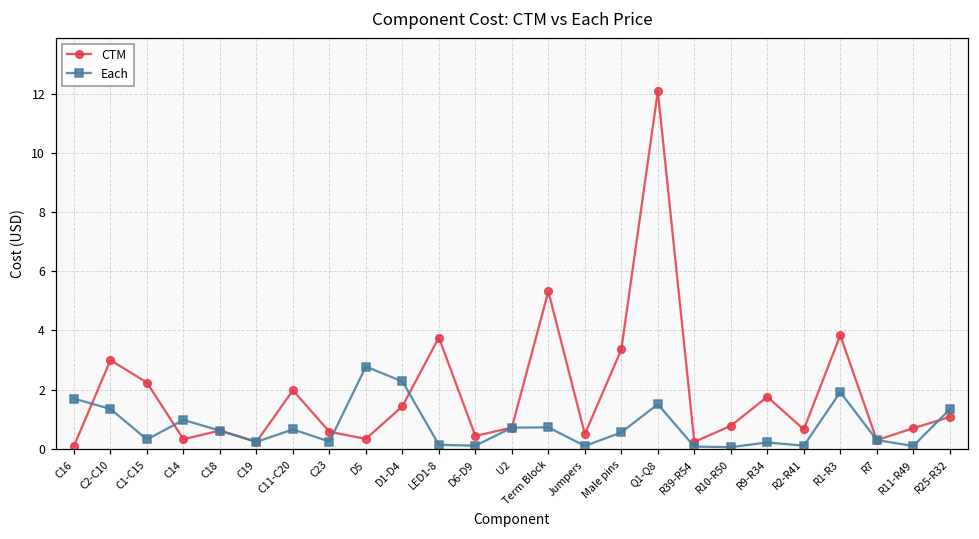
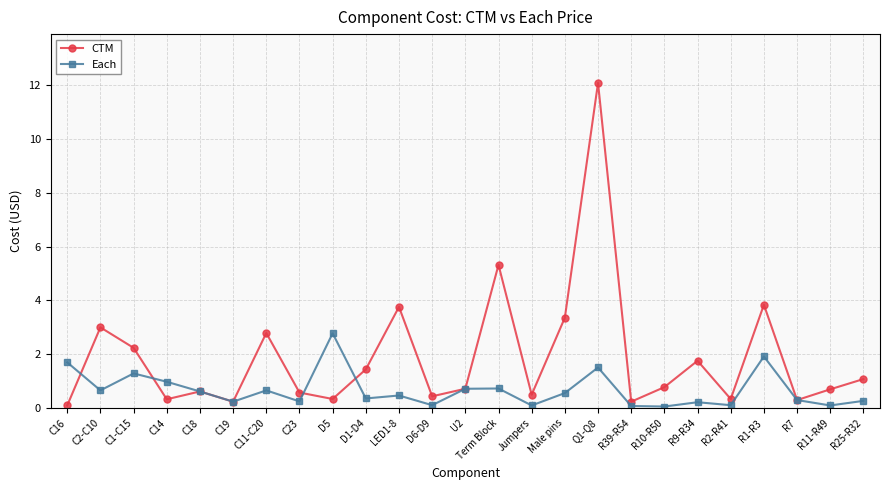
Each, C2-C10: 1.4 -> 0.7
Each, C1-C15: 0.3 -> 1.3
CTM, C11-C20: 2.0 -> 2.8
Each, D1-D4: 2.3 -> 0.4
Each, LED1-8: 0.1 -> 0.5
CTM, R2-R41: 0.7 -> 0.3
Each, R25-R32: 1.3 -> 0.3
